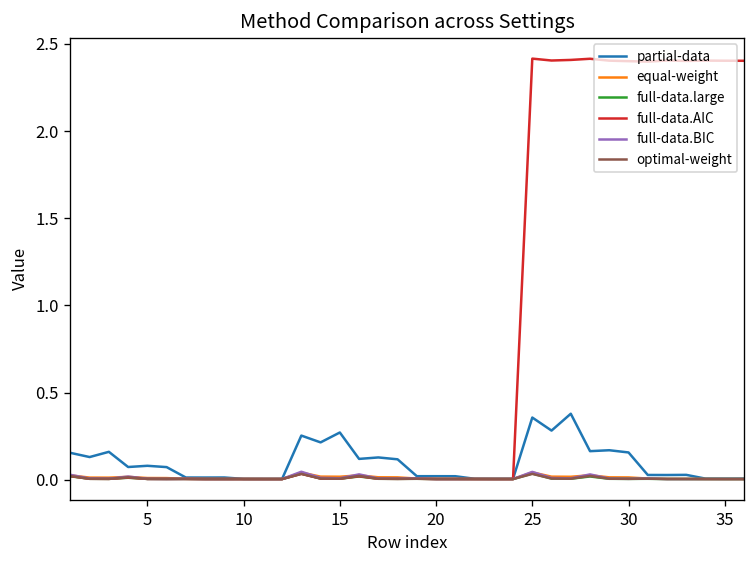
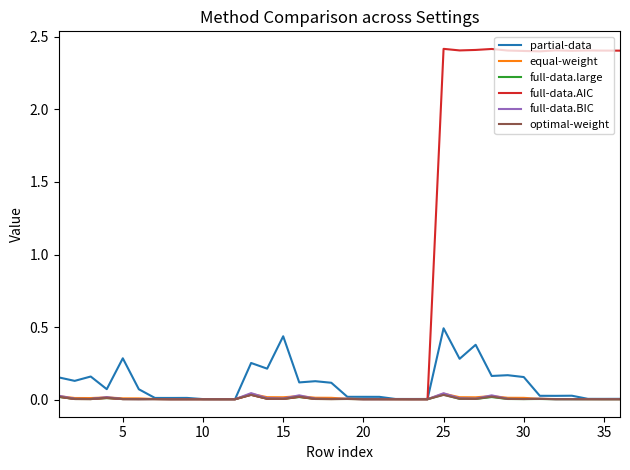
partial-data, 5: 0.08 -> 0.29
partial-data, 15: 0.27 -> 0.44
partial-data, 25: 0.36 -> 0.49
